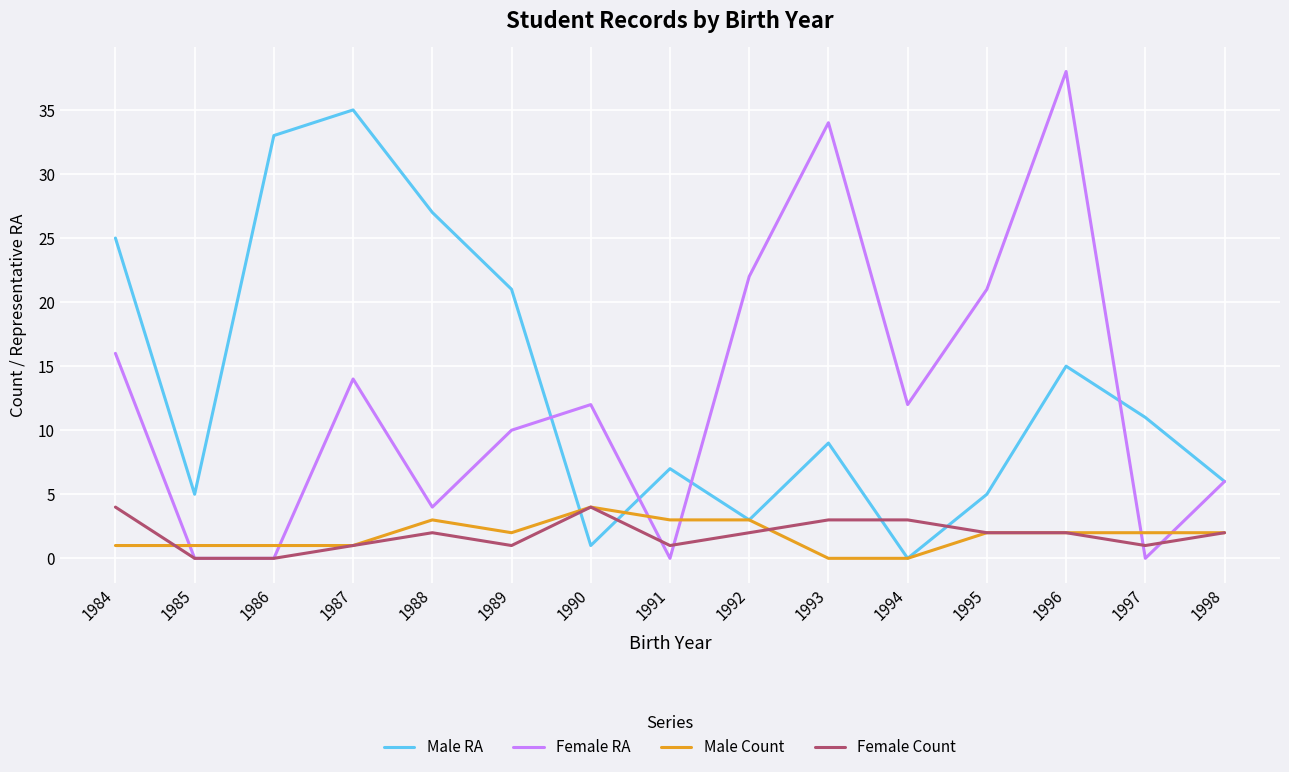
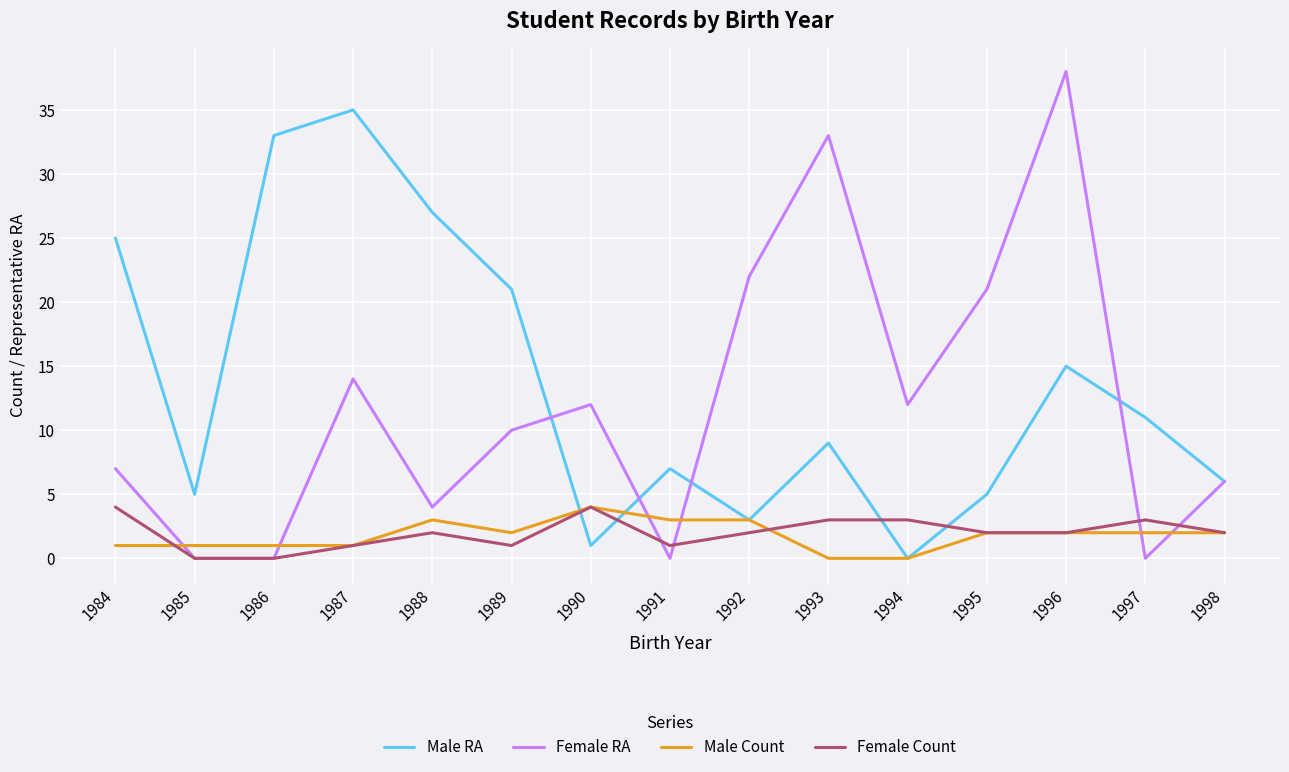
Female RA, 1984: 16 -> 7
Female RA, 1993: 34 -> 33
Female Count, 1997: 1 -> 3
